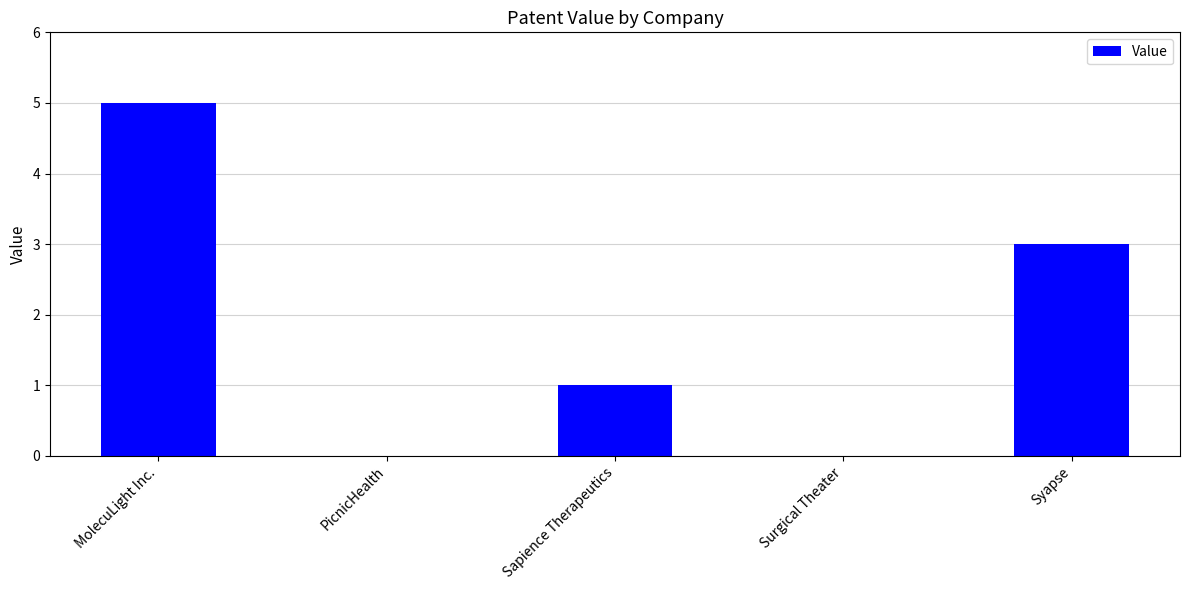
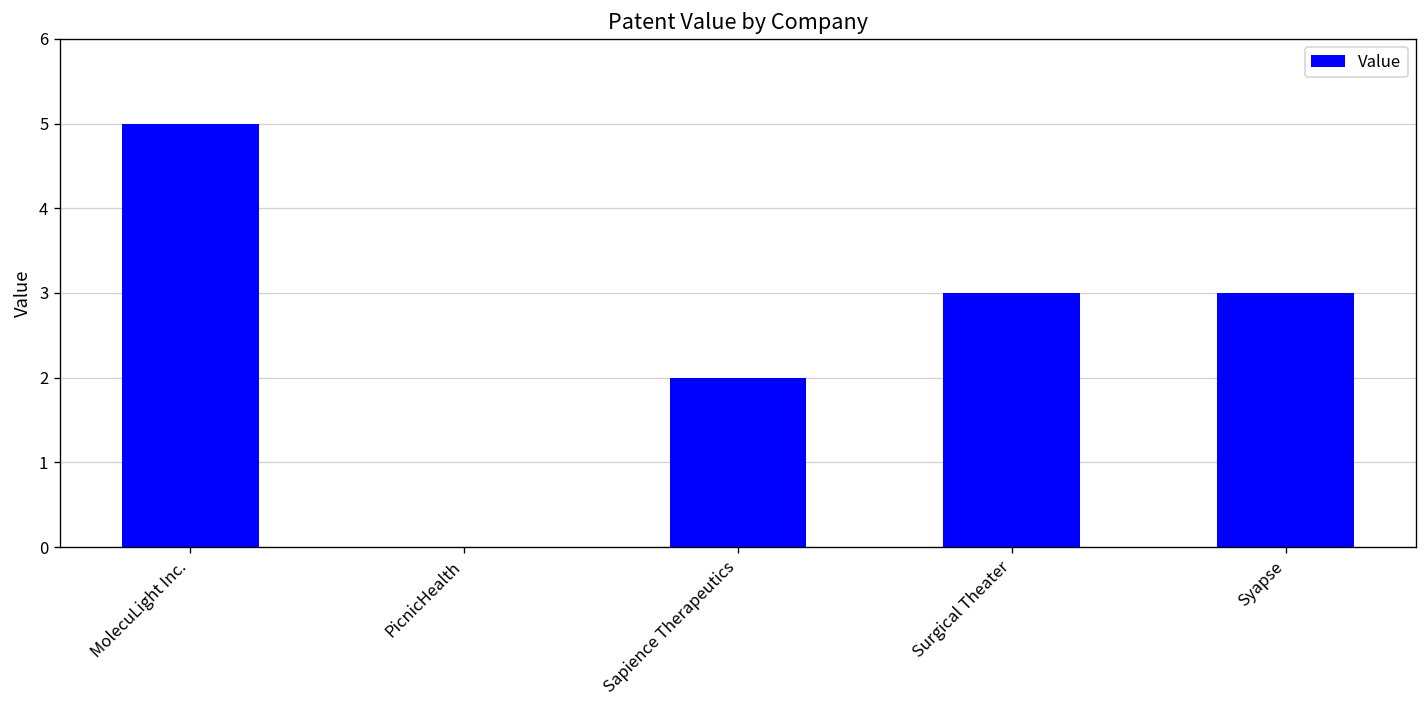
Sapience Therapeutics: 1 -> 2
Surgical Theater: 0 -> 3
